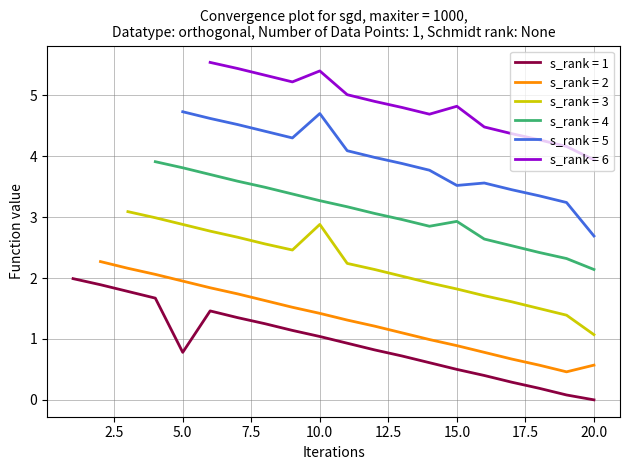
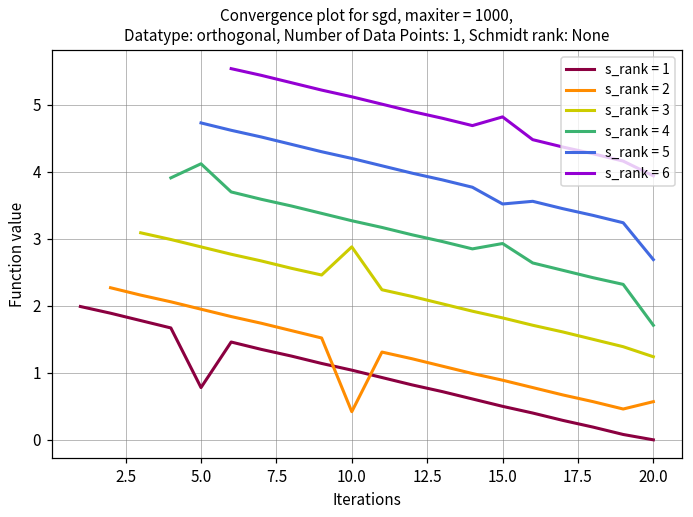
s_rank = 4, 5.0: 3.8 -> 4.1
s_rank = 2, 10.0: 1.4 -> 0.4
s_rank = 5, 10.0: 4.7 -> 4.2
s_rank = 6, 10.0: 5.4 -> 5.1
s_rank = 3, 20.0: 1.1 -> 1.2
s_rank = 4, 20.0: 2.1 -> 1.7
